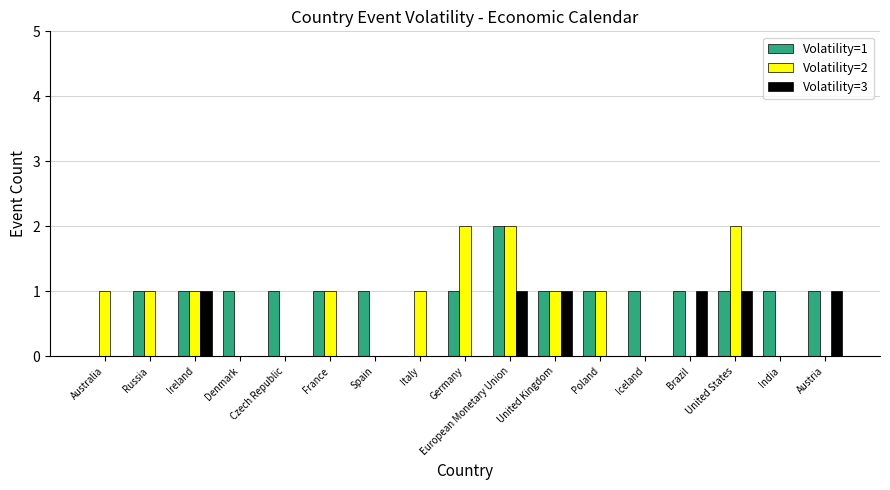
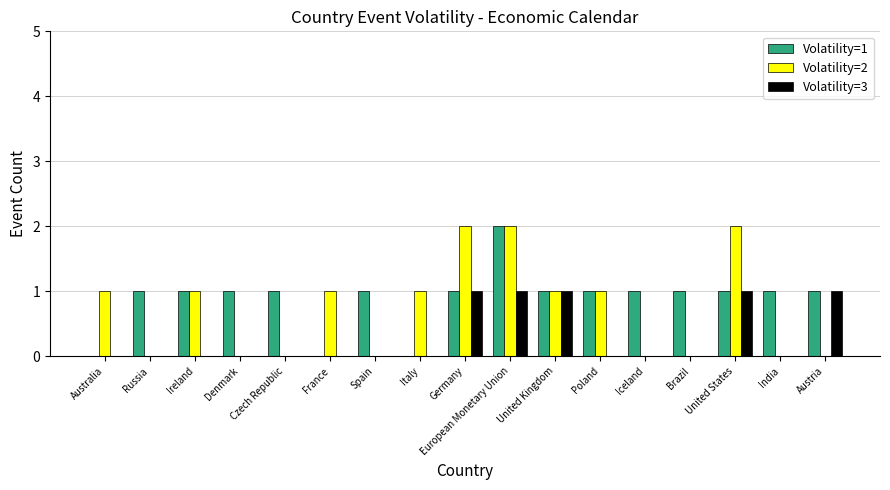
Volatility=2, Russia: 1 -> 0
Volatility=3, Ireland: 1 -> 0
Volatility=1, France: 1 -> 0
Volatility=3, Germany: 0 -> 1
Volatility=3, Brazil: 1 -> 0
